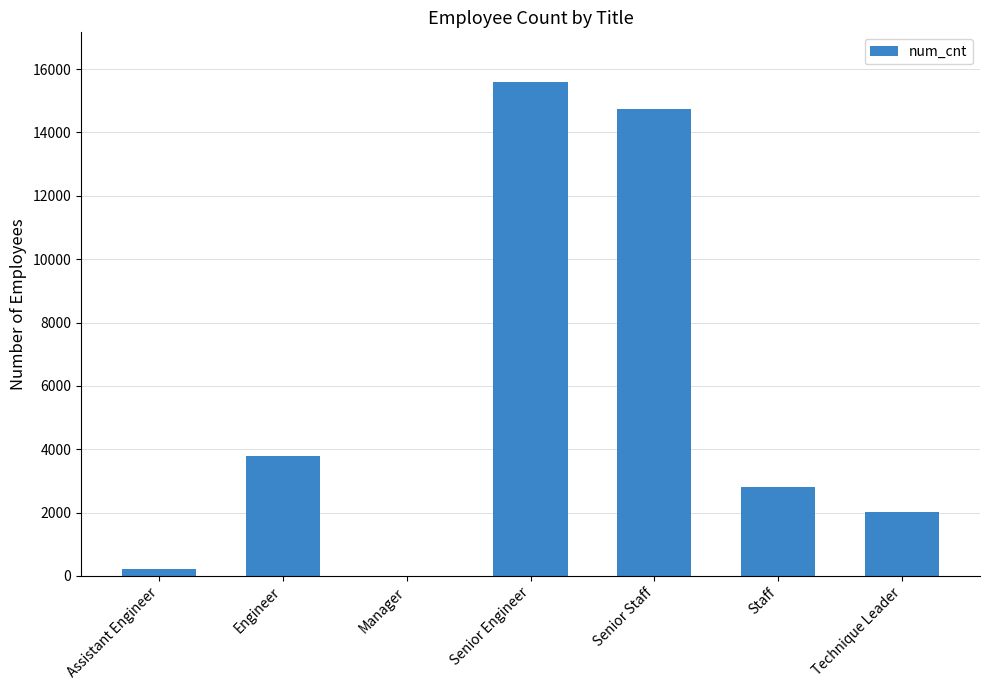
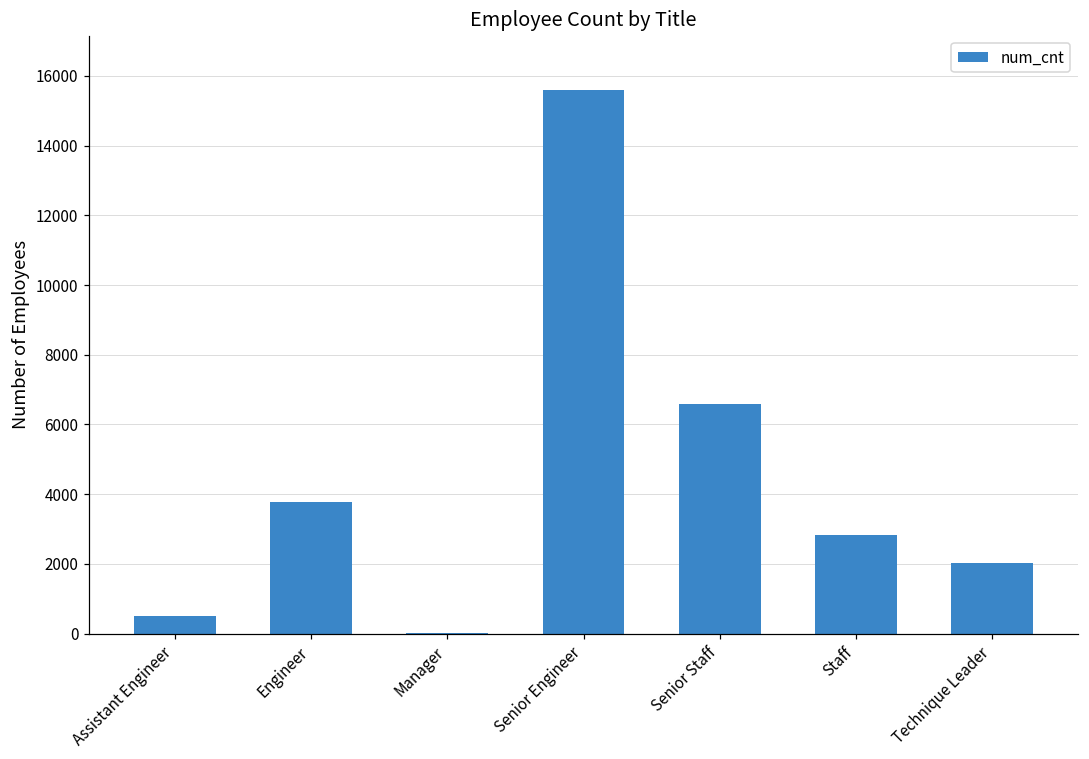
Assistant Engineer: 200 -> 500
Senior Staff: 14700 -> 6600
